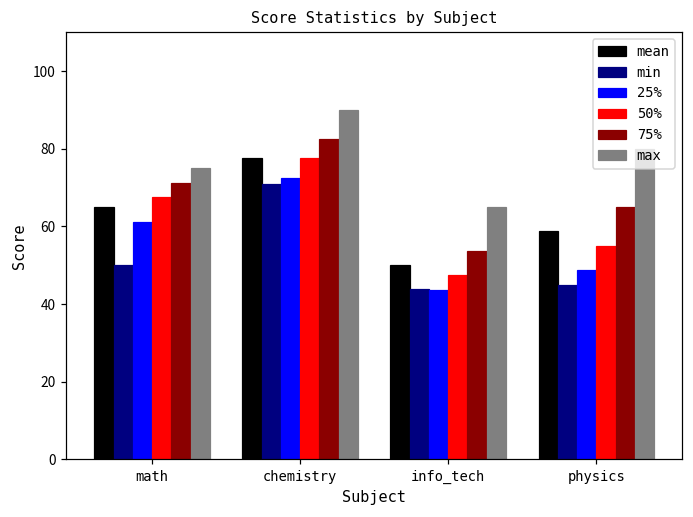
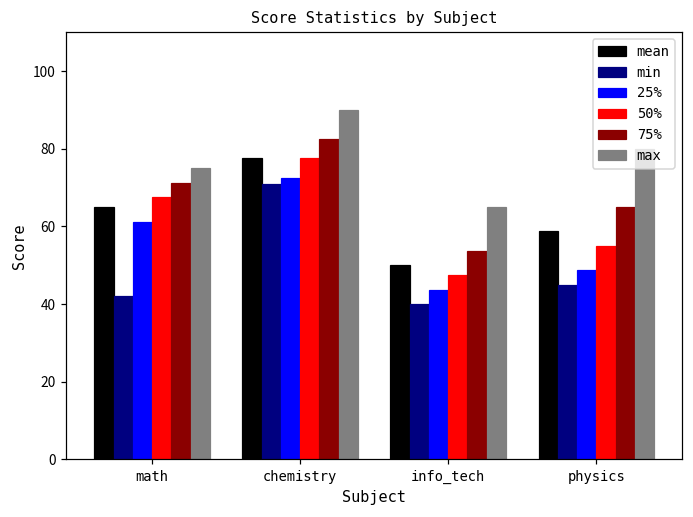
min, math: 50 -> 42
min, info_tech: 44 -> 40
